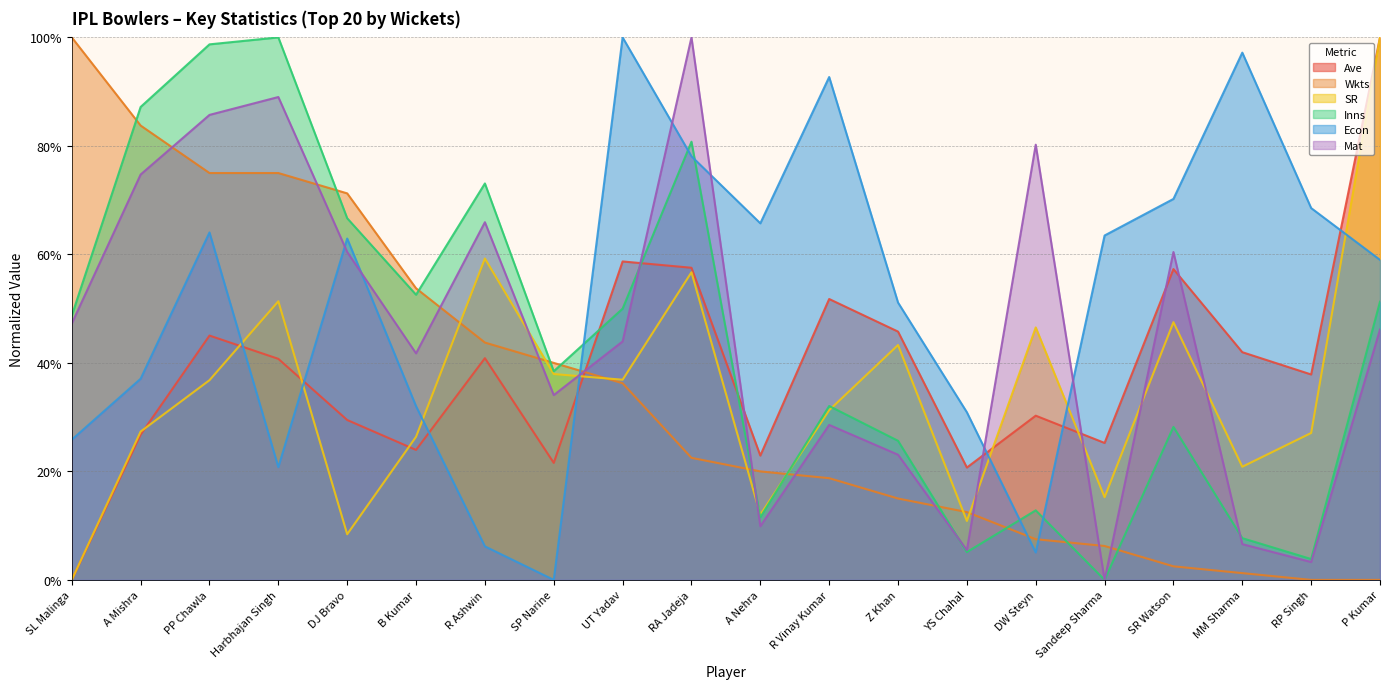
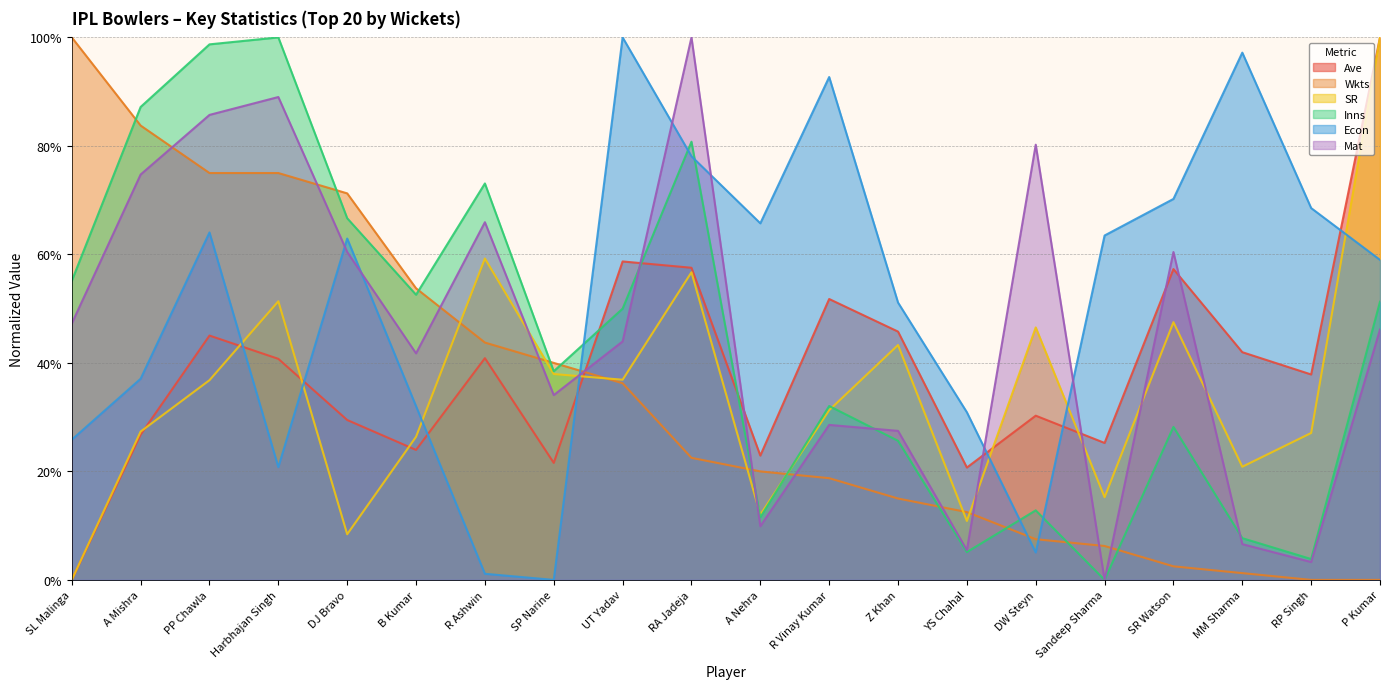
Inns, SL Malinga: 49% -> 55%
Econ, R Ashwin: 6% -> 1%
Mat, Z Khan: 23% -> 27%
